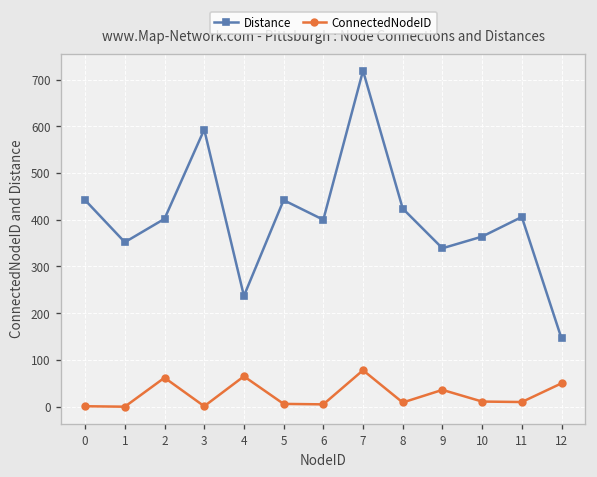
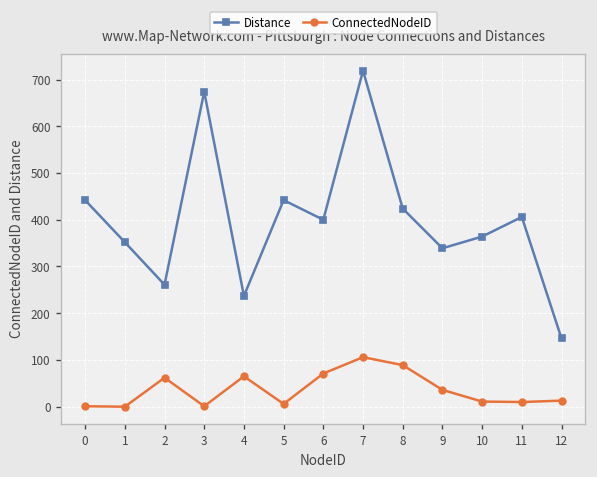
Distance, 2: 400 -> 260
Distance, 3: 590 -> 670
ConnectedNodeID, 6: 10 -> 70
ConnectedNodeID, 7: 80 -> 110
ConnectedNodeID, 8: 10 -> 90
ConnectedNodeID, 12: 50 -> 10
